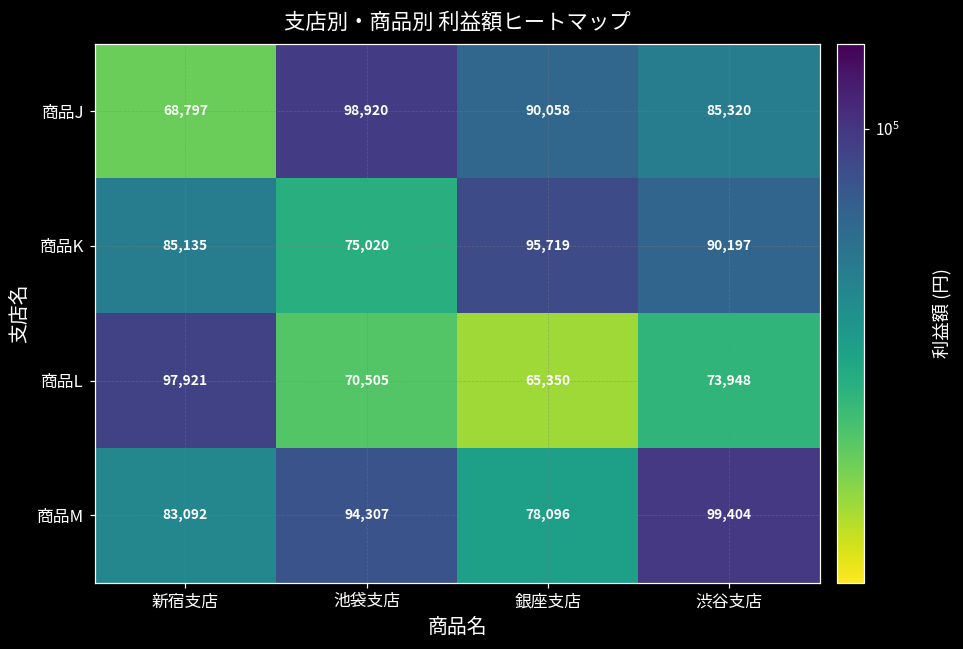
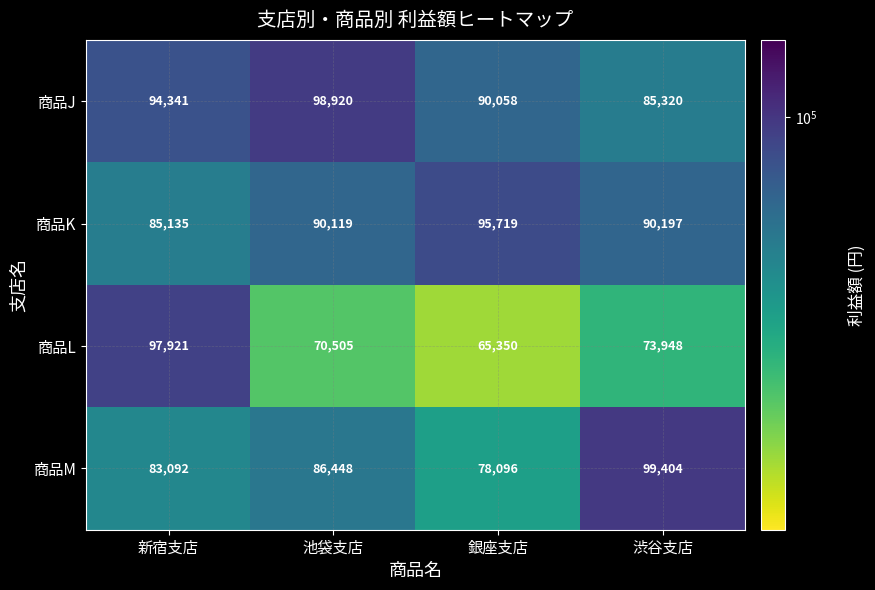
商品J, 新宿支店: 68,797 -> 94,341
商品K, 池袋支店: 75,020 -> 90,119
商品M, 池袋支店: 94,307 -> 86,448
